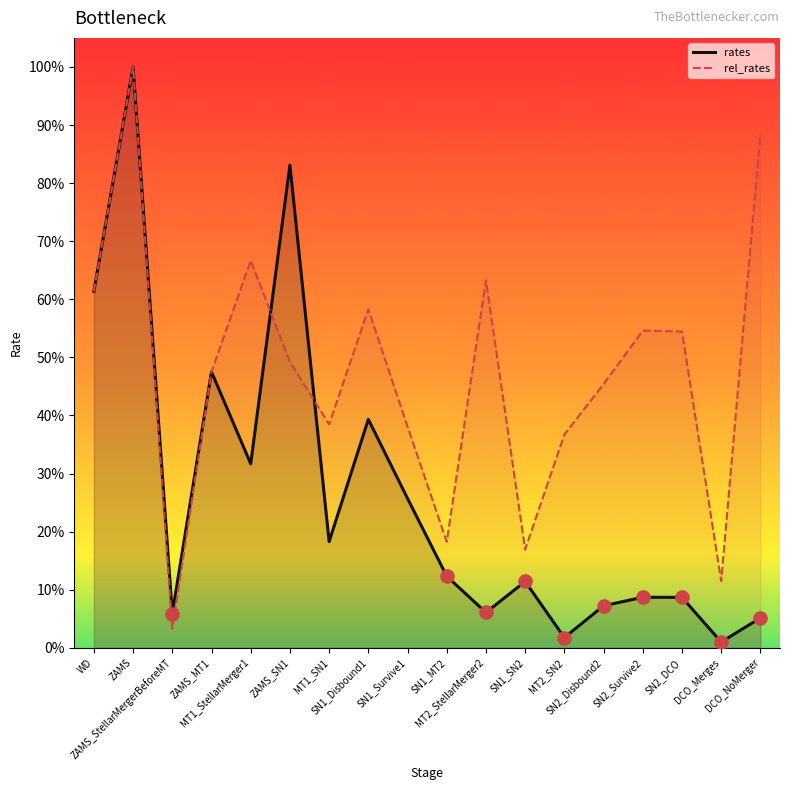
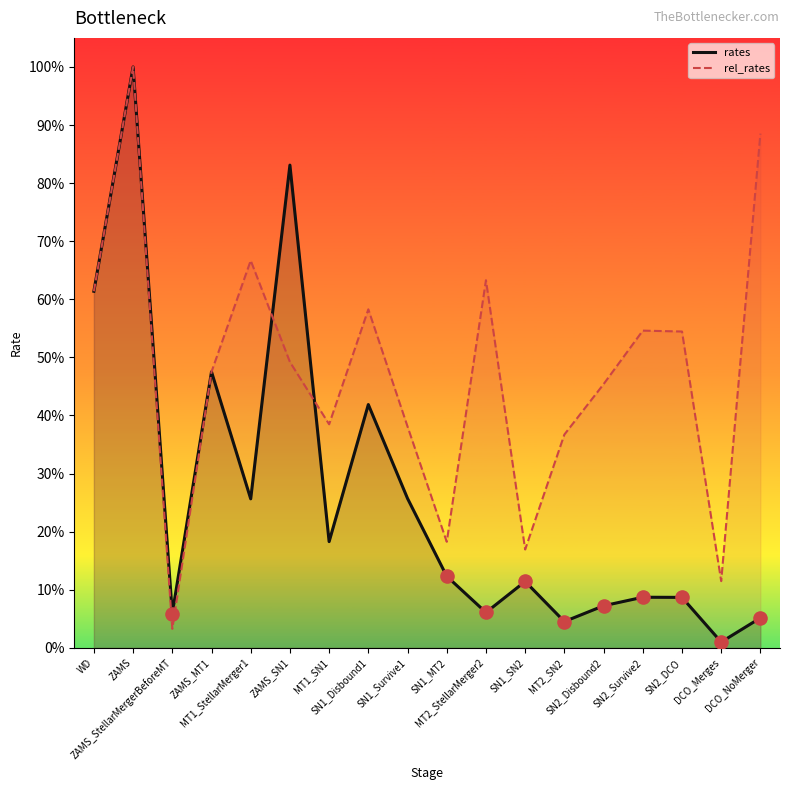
rates, MT1_StellarMerger1: 32% -> 26%
rates, SN1_Disbound1: 39% -> 42%
rates, MT2_SN2: 2% -> 5%
